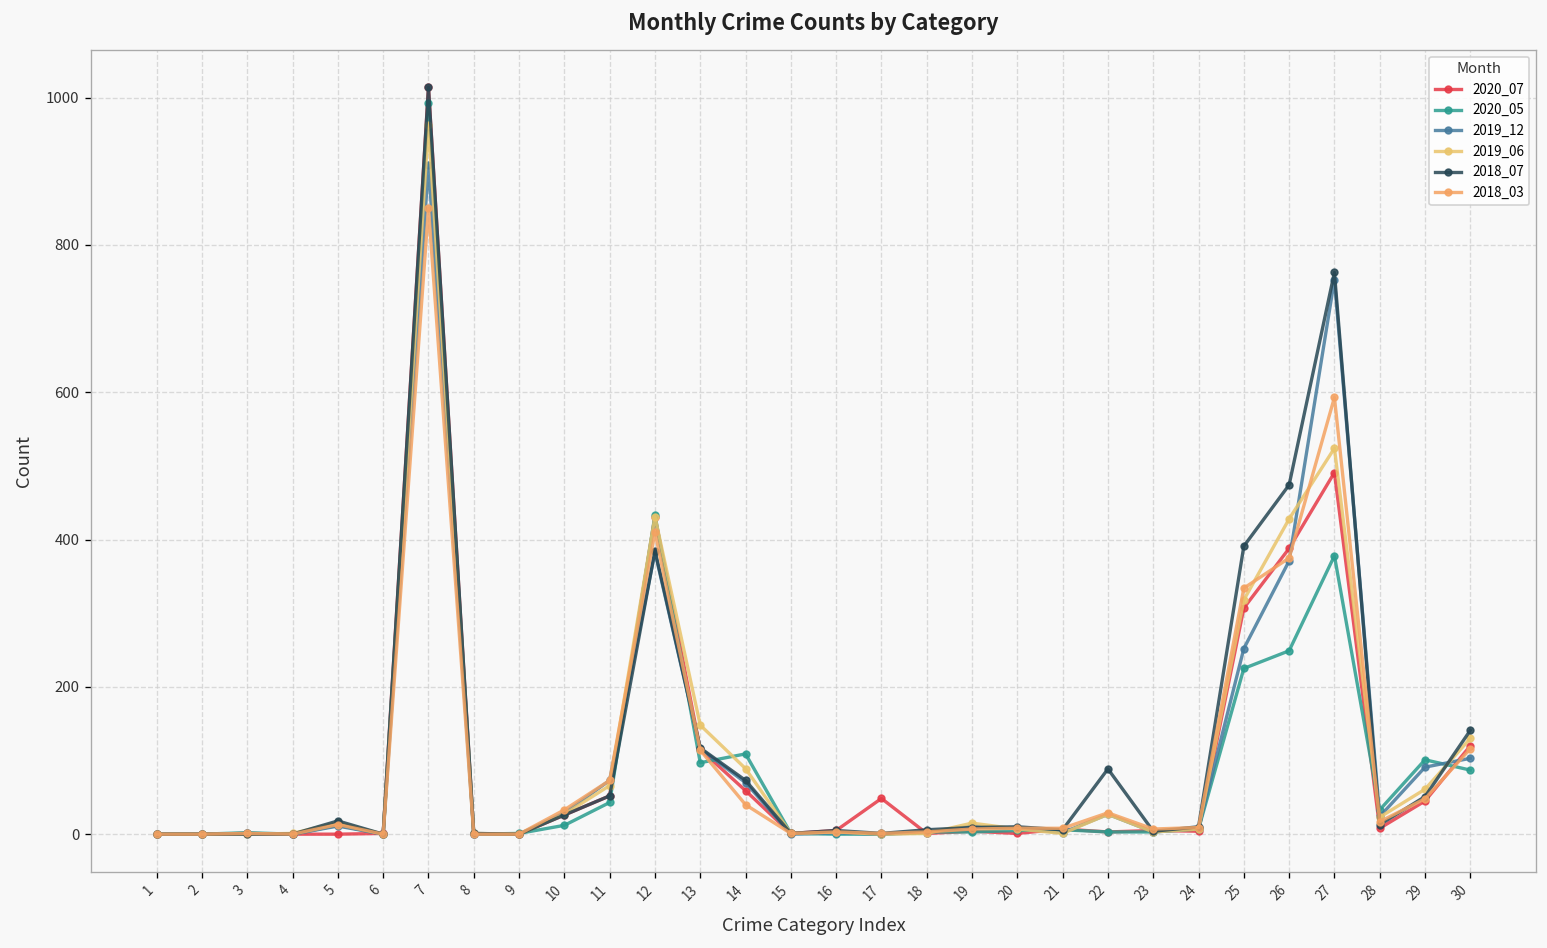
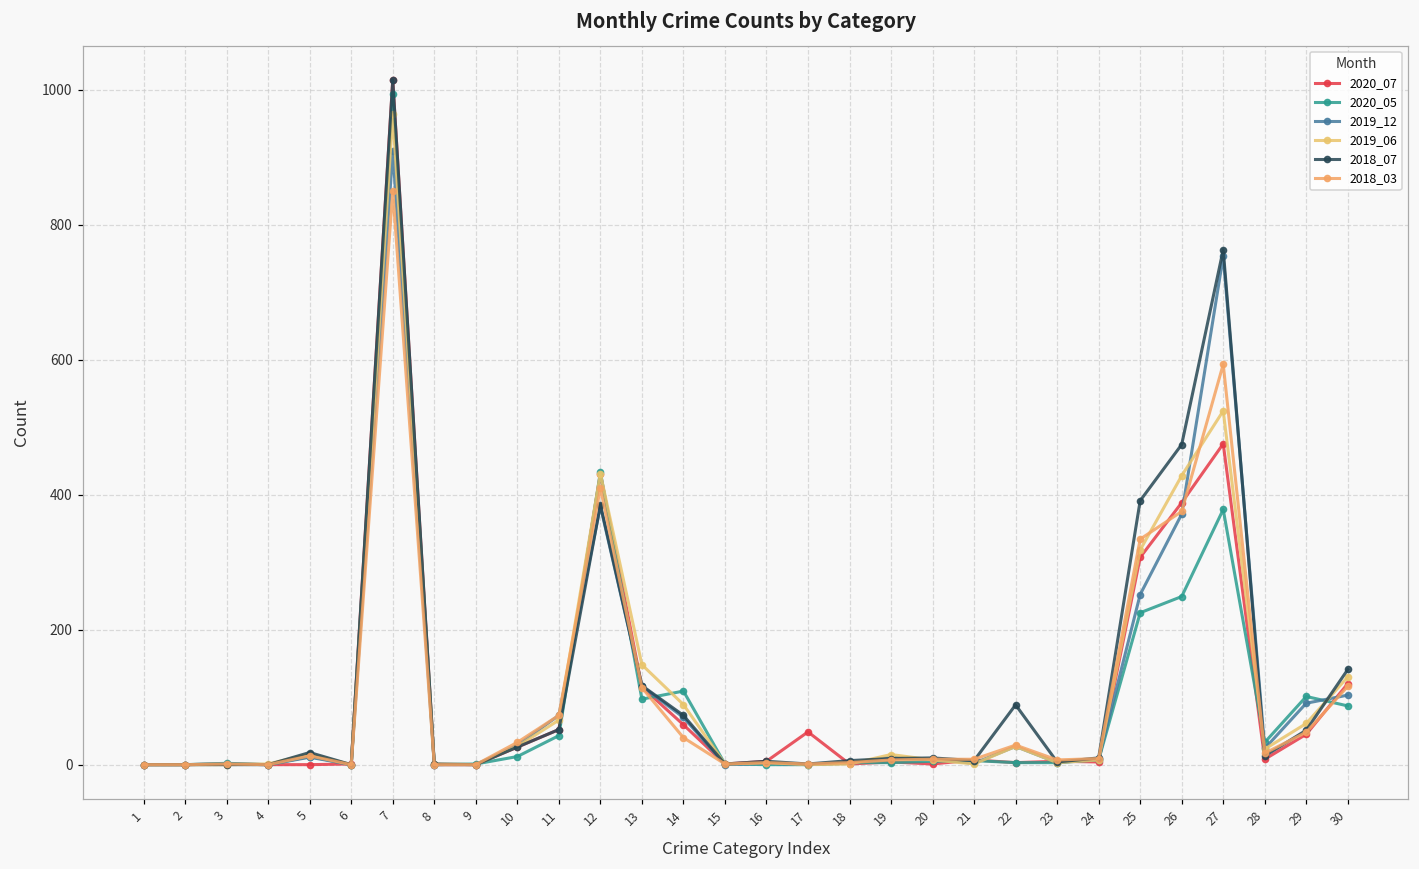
2020_07, 27: 490 -> 480
